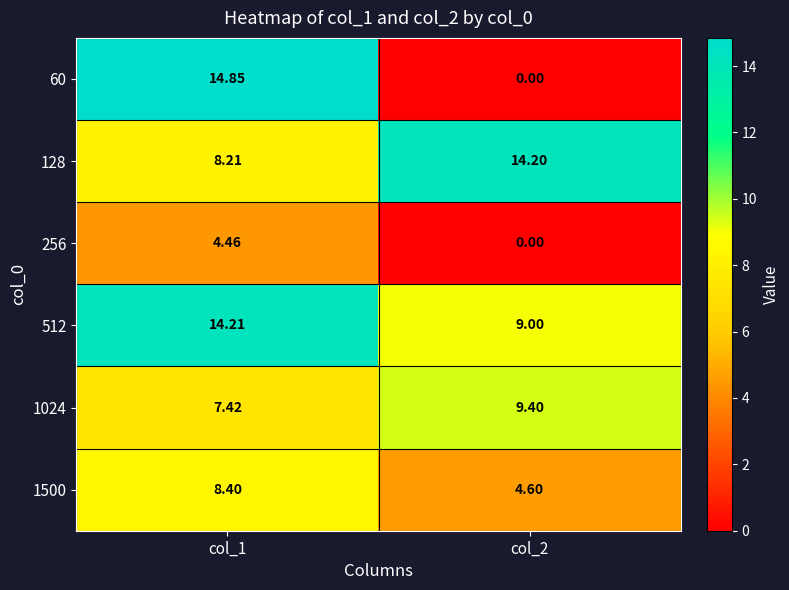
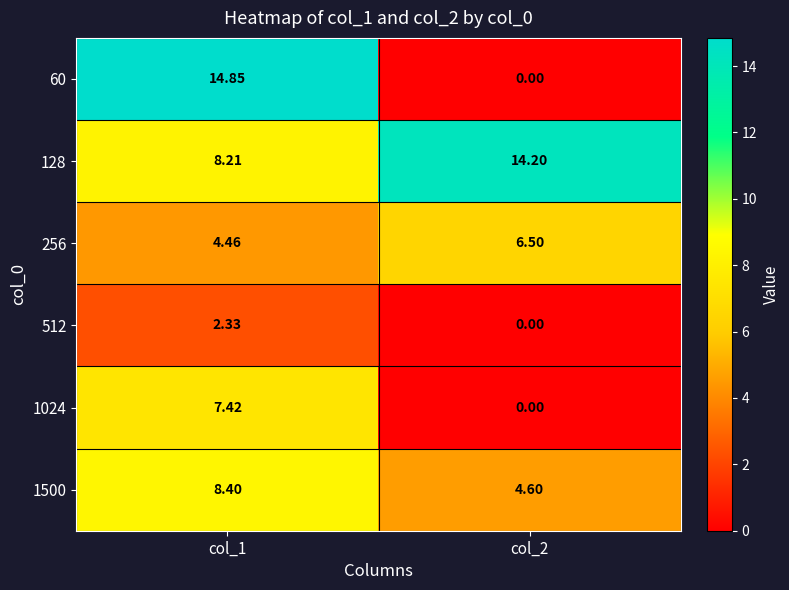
256, col_2: 0.00 -> 6.50
512, col_1: 14.21 -> 2.33
512, col_2: 9.00 -> 0.00
1024, col_2: 9.40 -> 0.00
